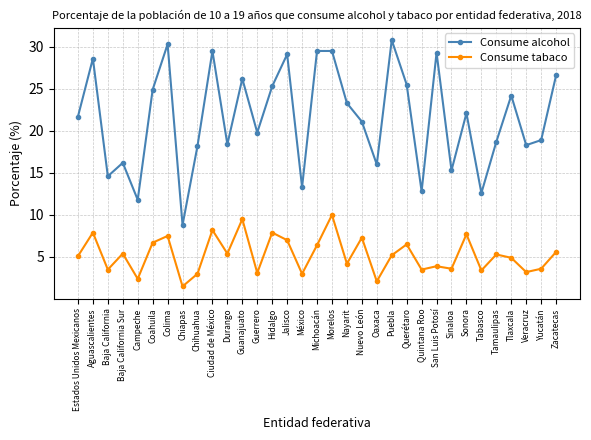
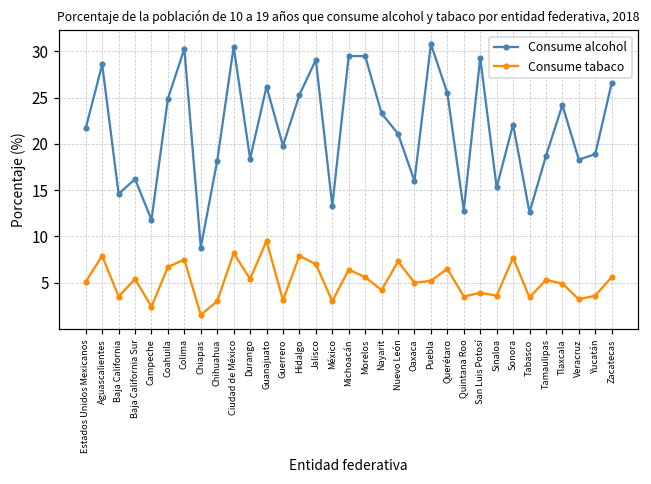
Consume alcohol, Ciudad de México: 30 -> 31
Consume tabaco, Morelos: 10 -> 6
Consume tabaco, Oaxaca: 2 -> 5
